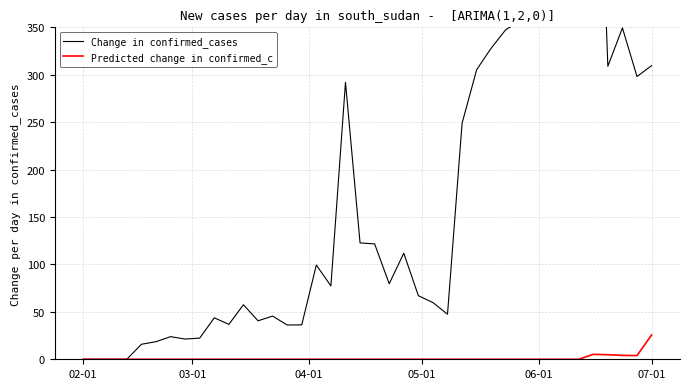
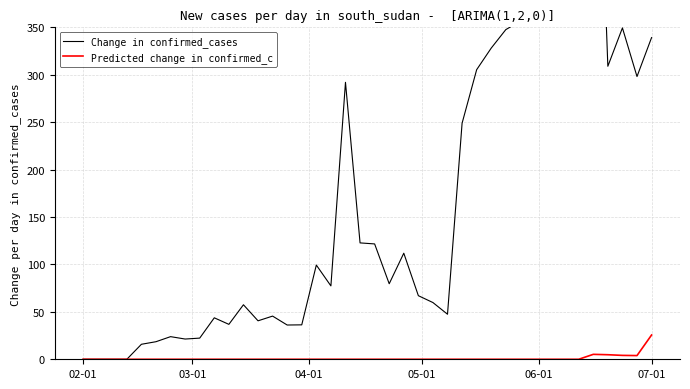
Change in confirmed_cases, 07-01: 310 -> 340
